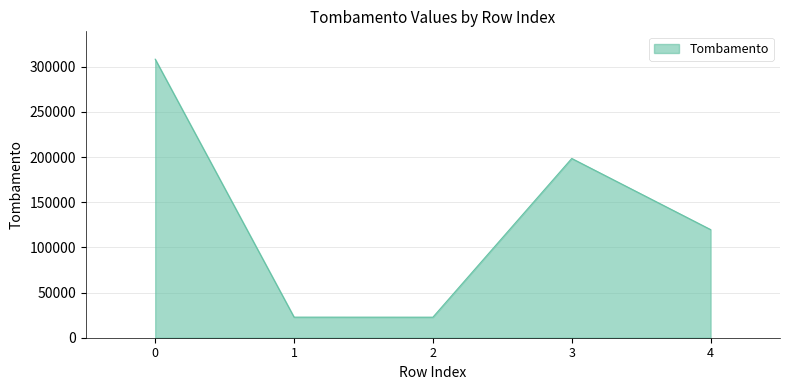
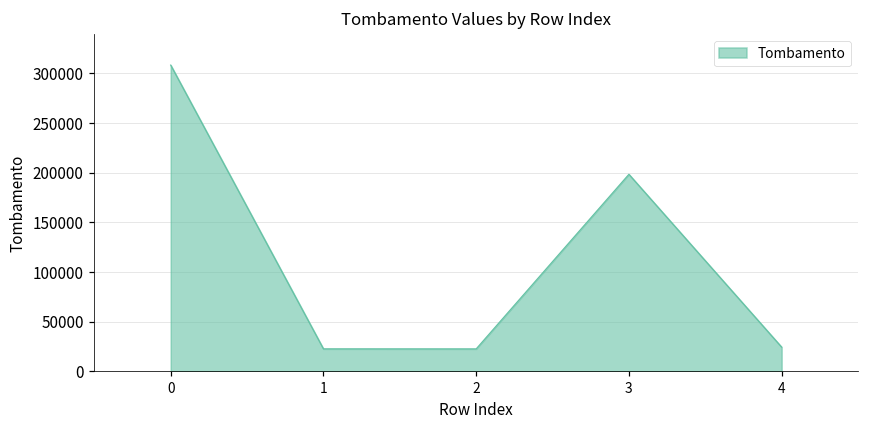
4: 120000 -> 20000
